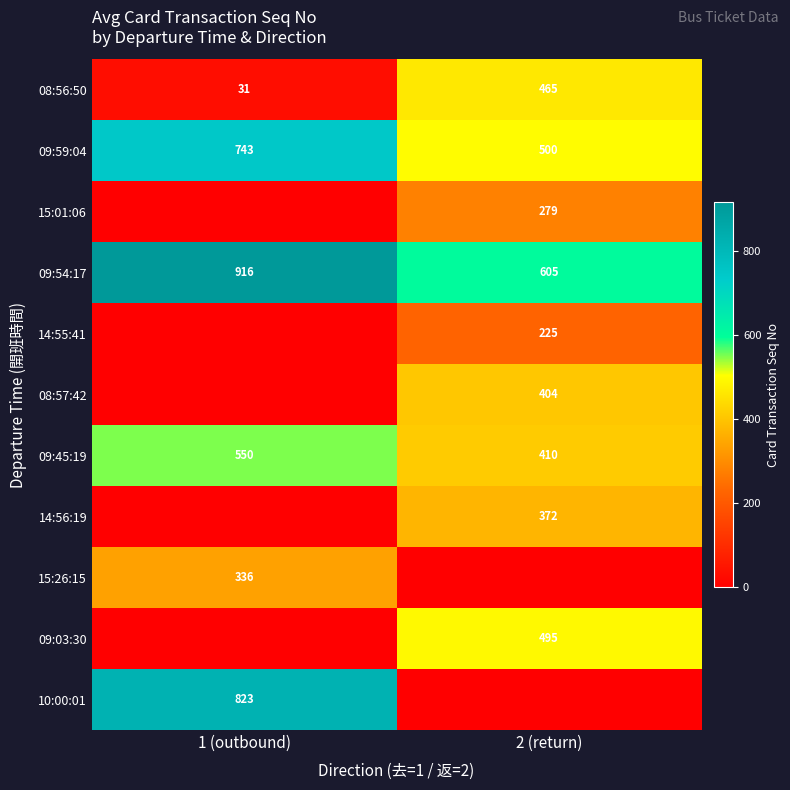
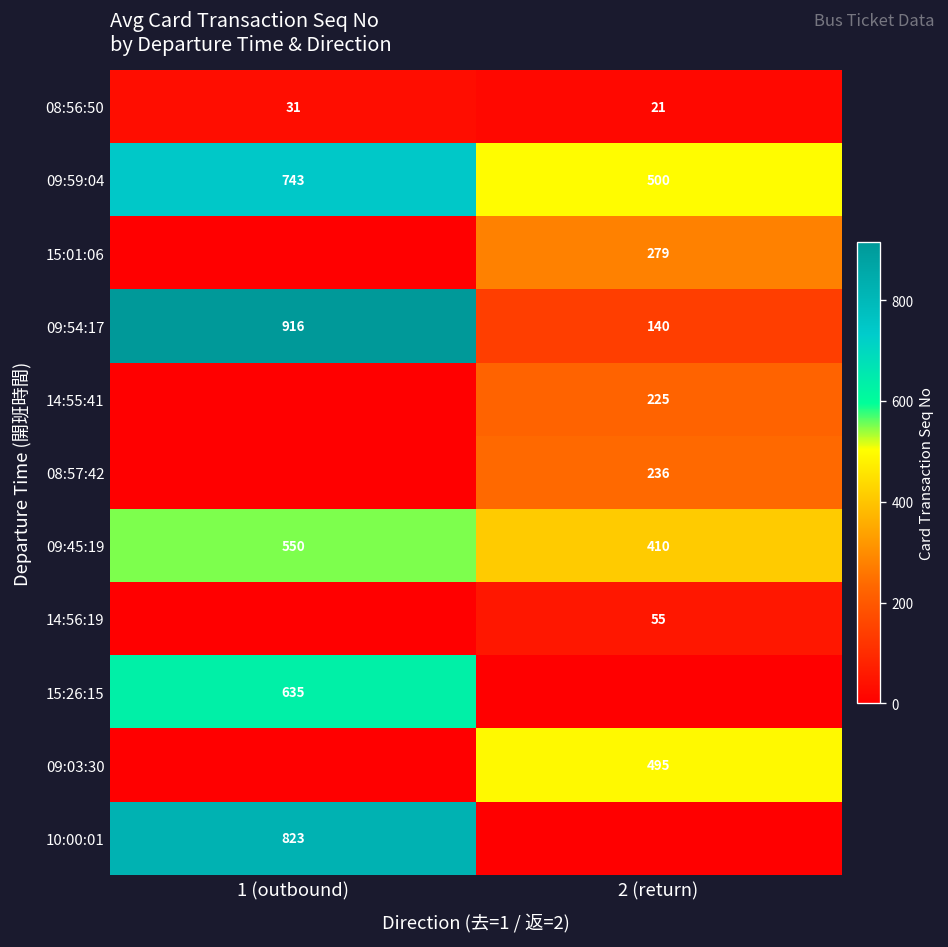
08:56:50, 2 (return): 465 -> 21
09:54:17, 2 (return): 605 -> 140
08:57:42, 2 (return): 404 -> 236
14:56:19, 2 (return): 372 -> 55
15:26:15, 1 (outbound): 336 -> 635
